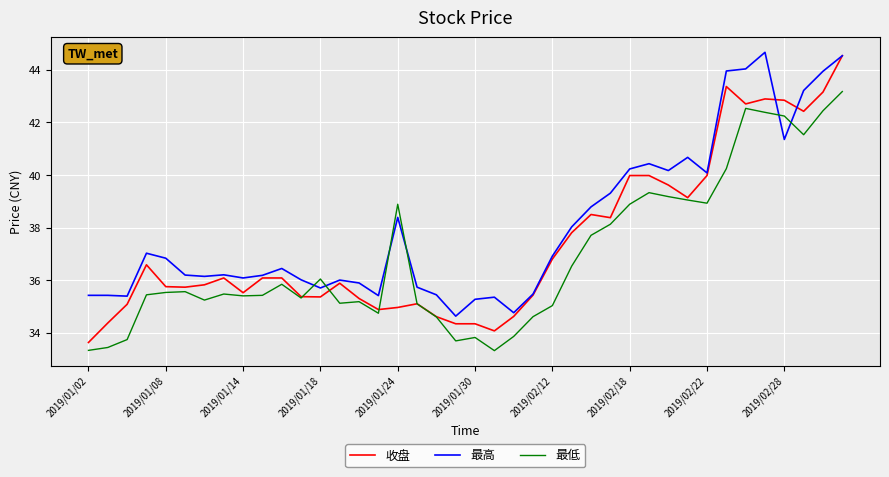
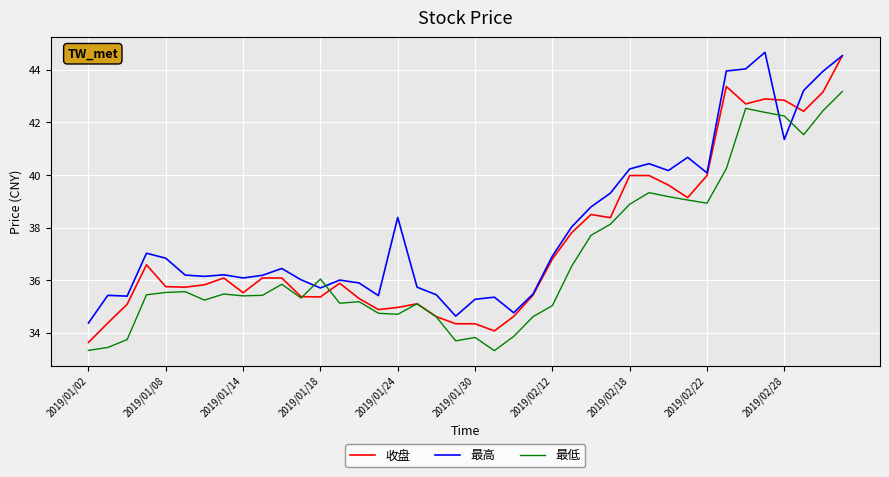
最高, 2019/01/02: 35.4 -> 34.4
最低, 2019/01/24: 38.9 -> 34.7
